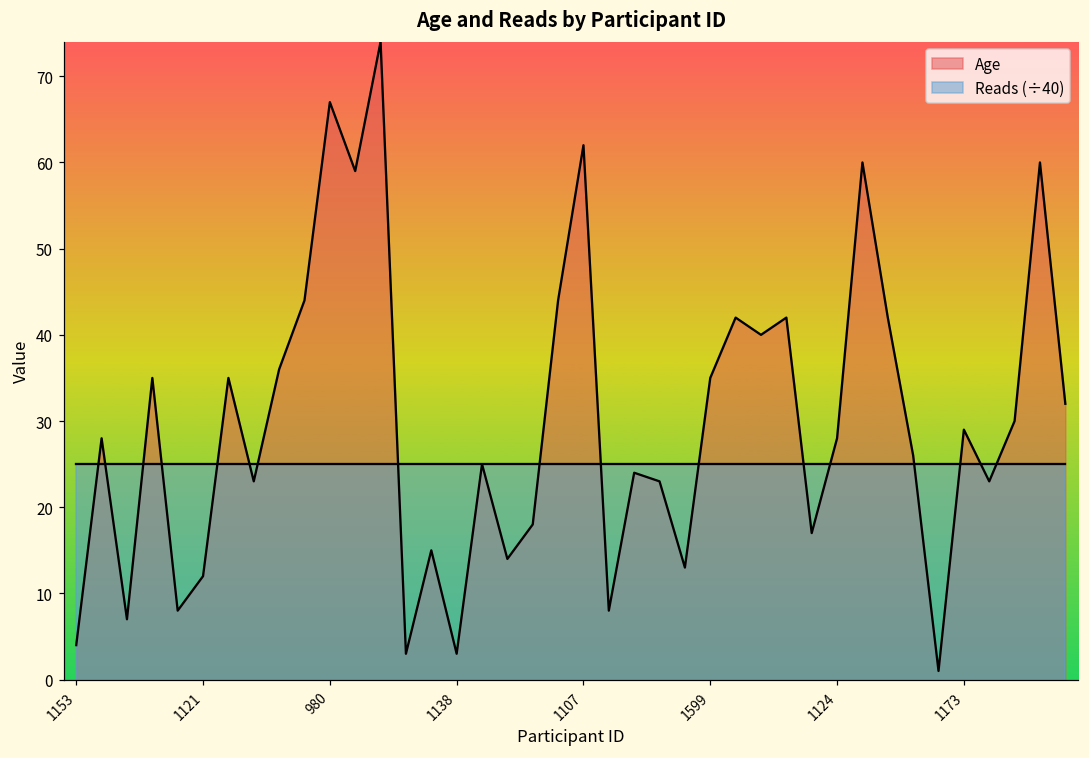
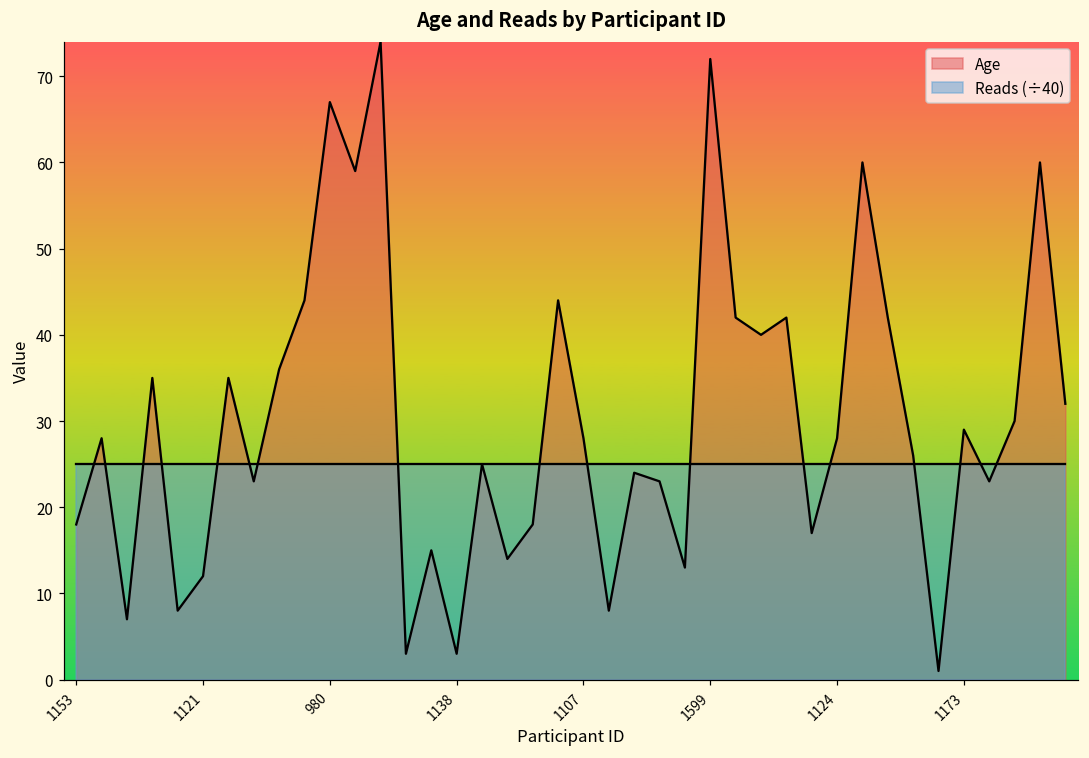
Age, 1153: 4 -> 18
Age, 1107: 62 -> 28
Age, 1599: 35 -> 72
